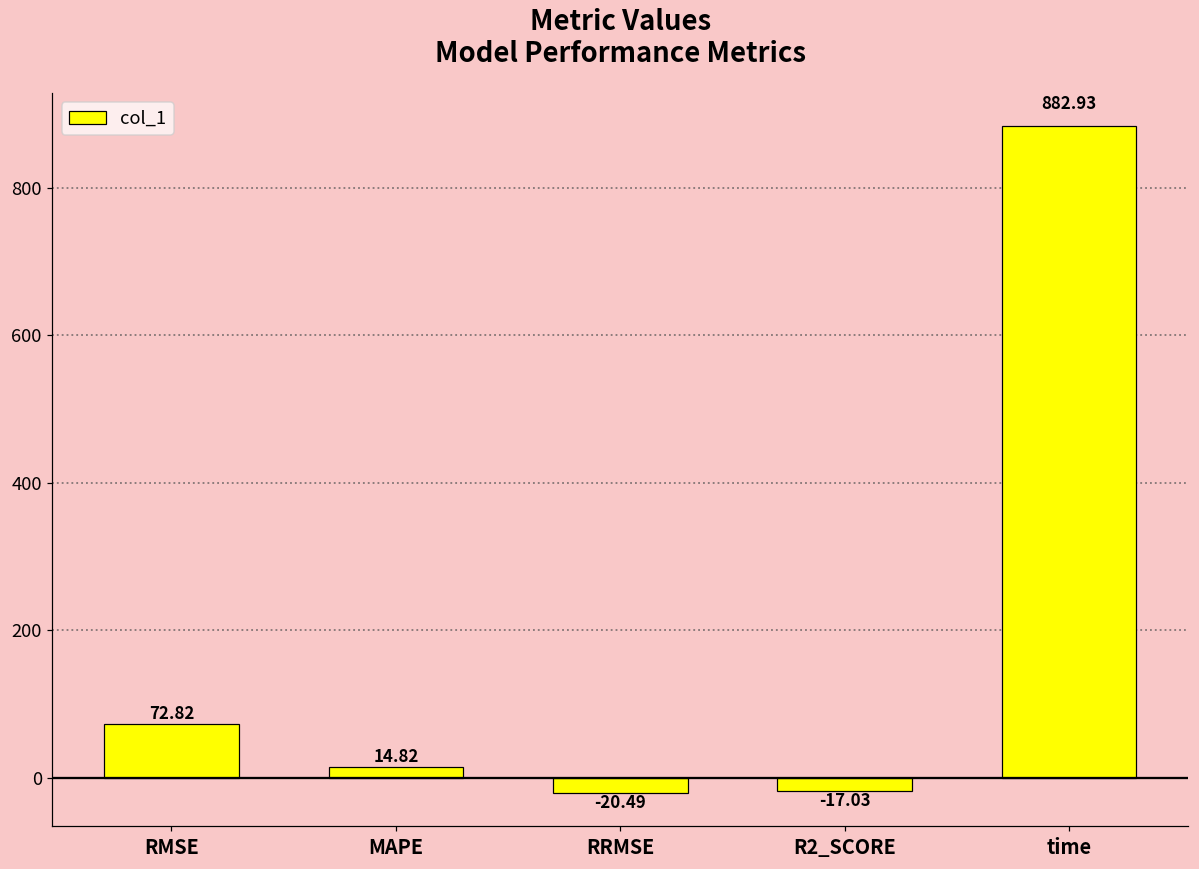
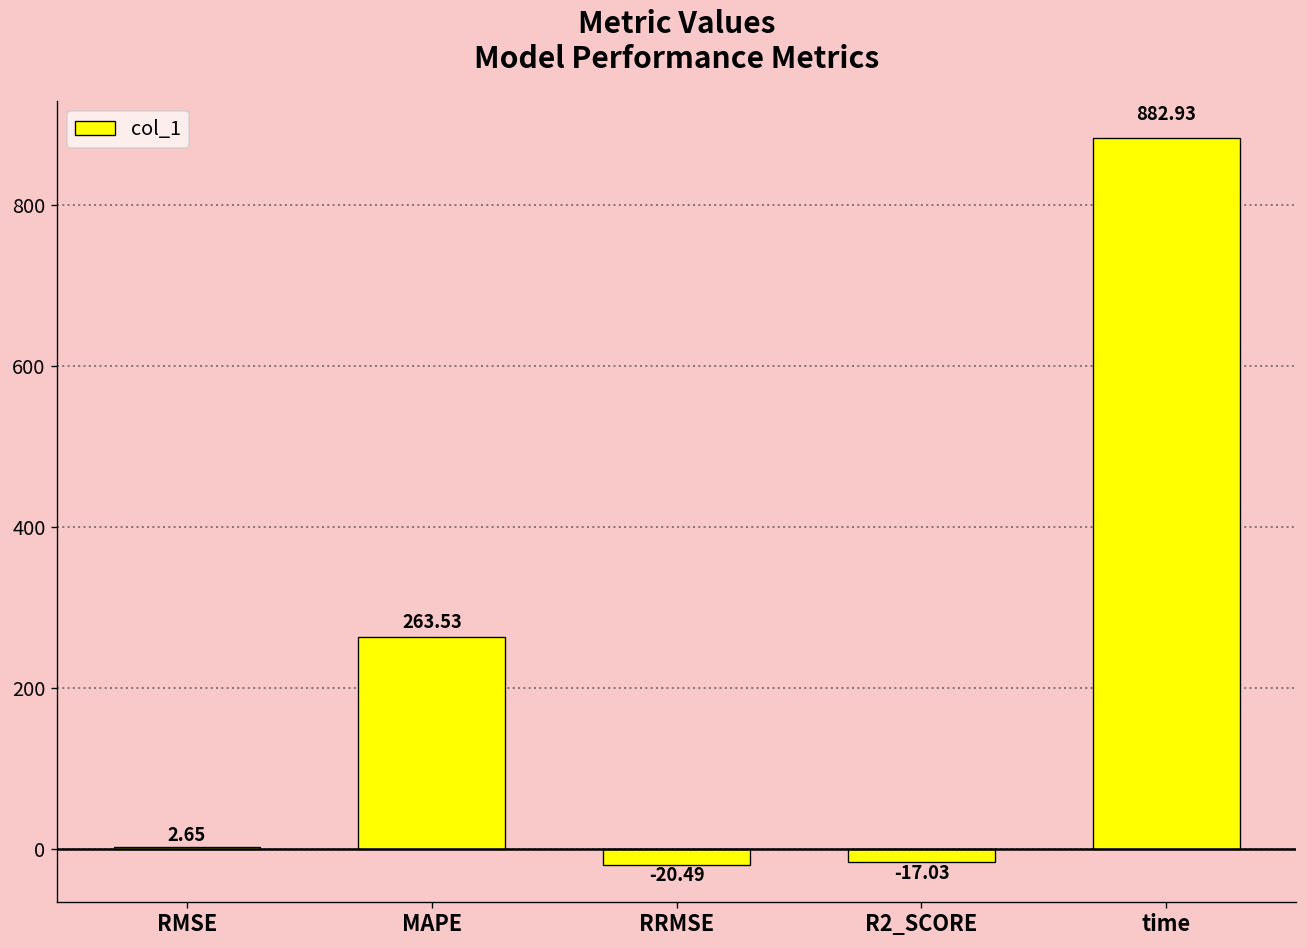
RMSE: 72.82 -> 2.65
MAPE: 14.82 -> 263.53
